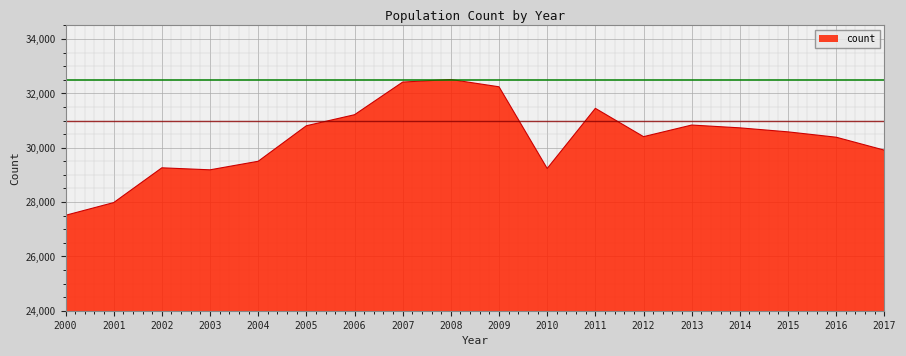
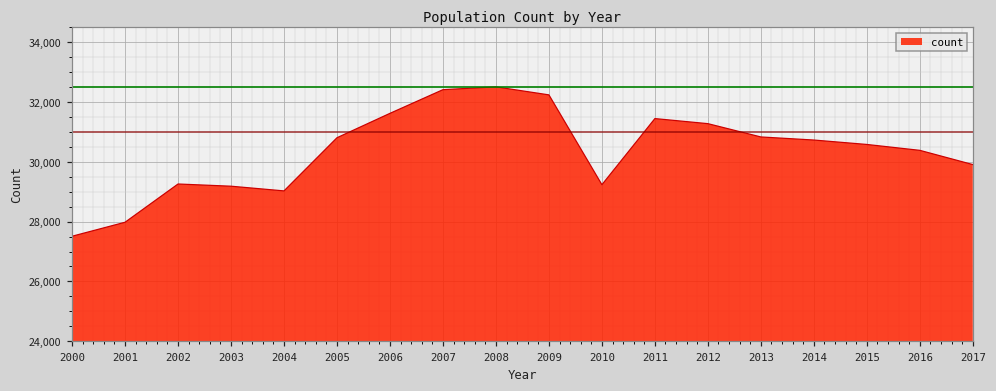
2004: 29,500 -> 29,000
2006: 31,200 -> 31,600
2012: 30,400 -> 31,300
